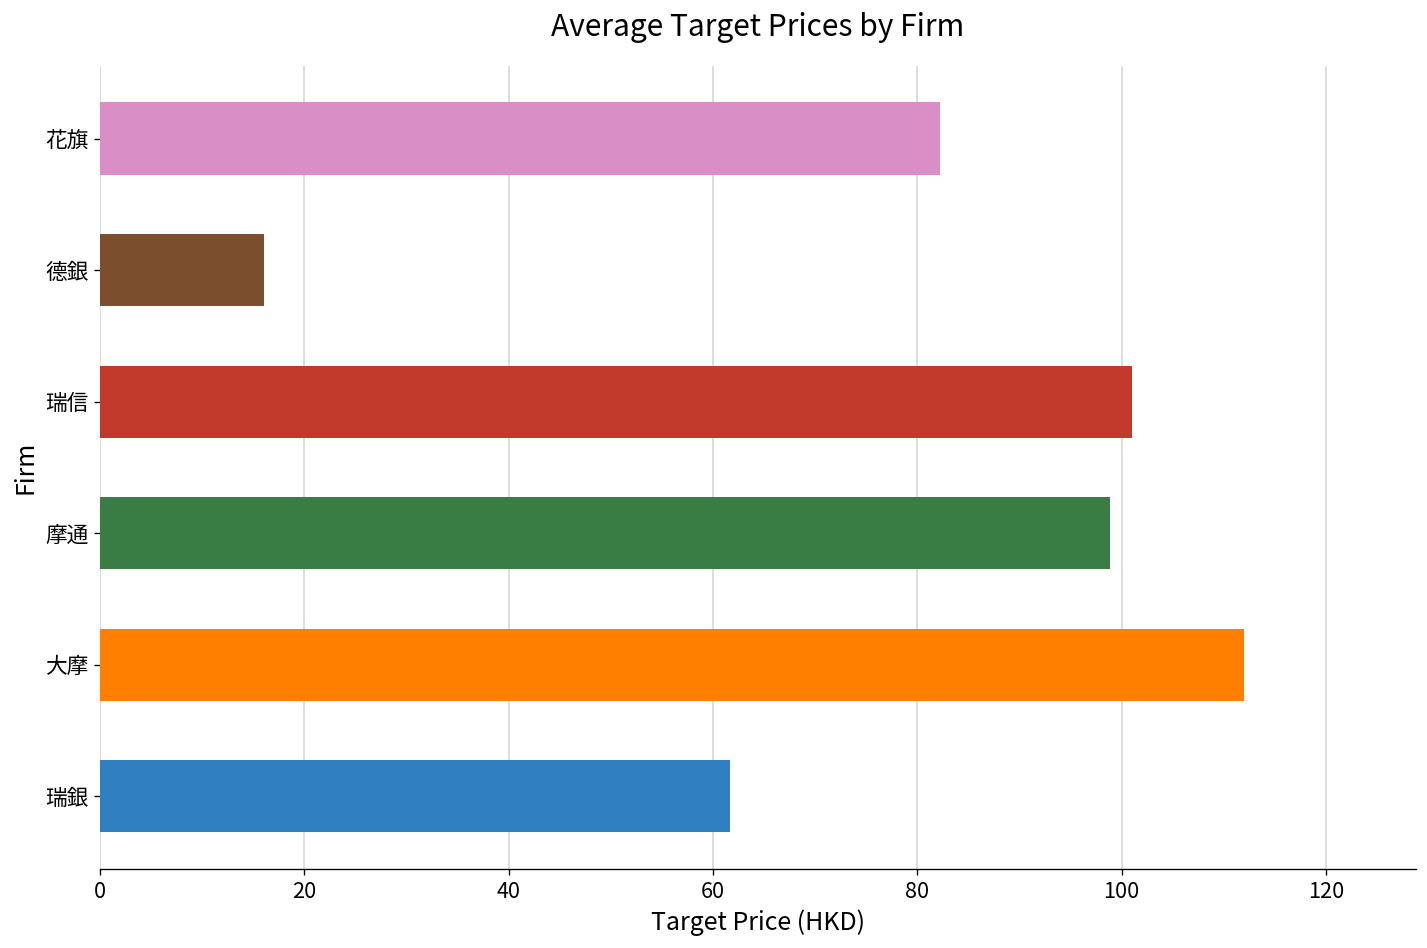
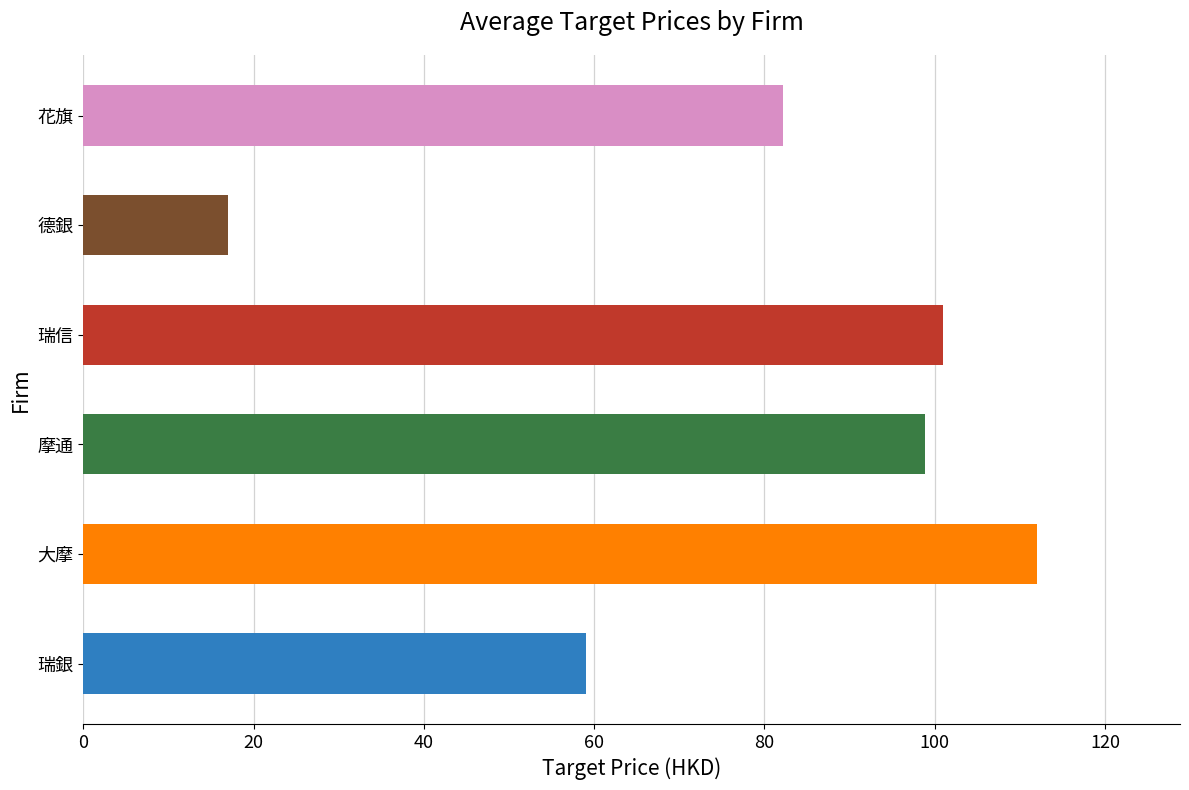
德銀: 16 -> 17
瑞銀: 62 -> 59
